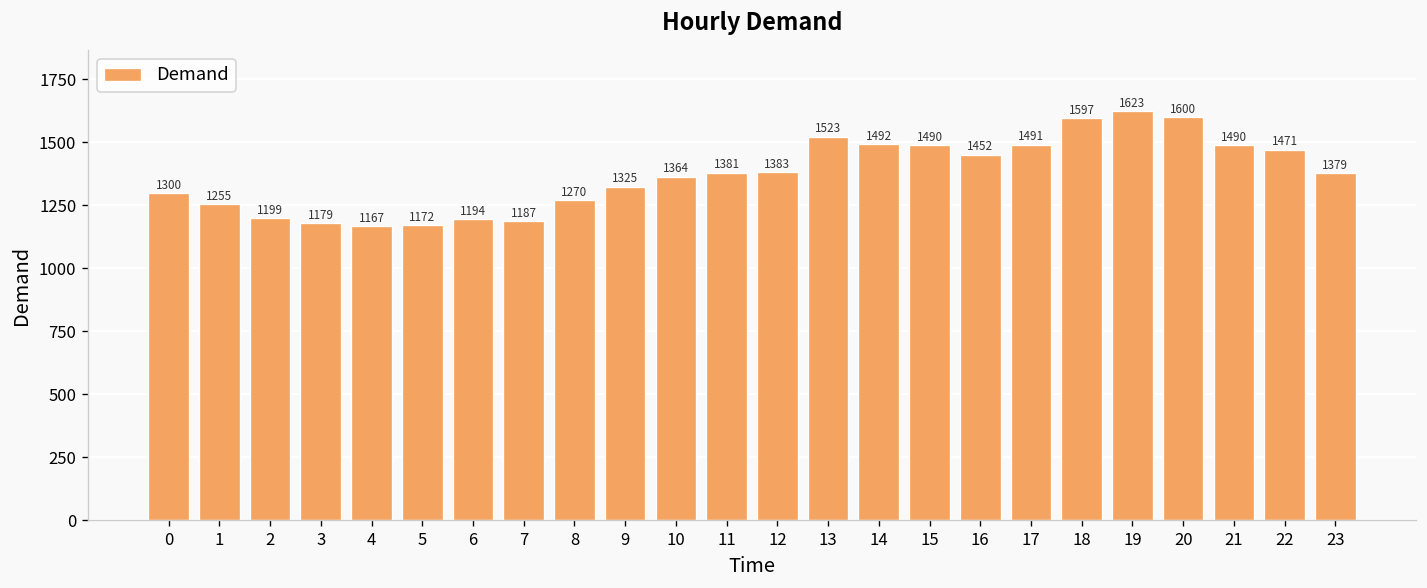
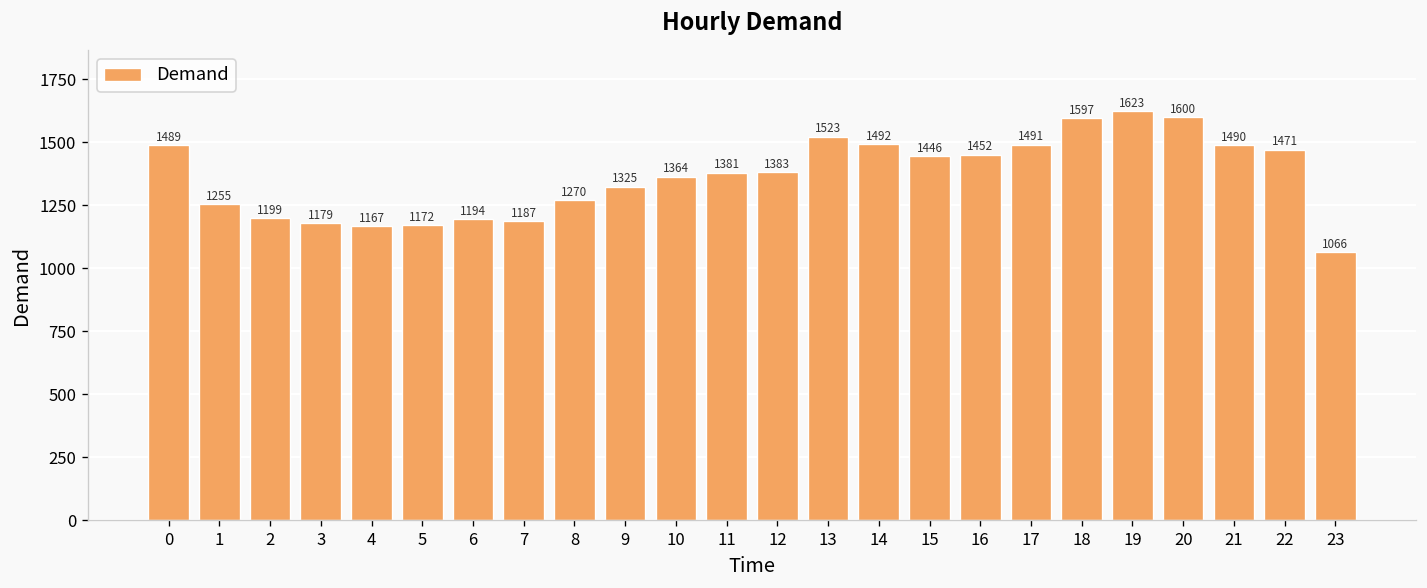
0: 1300 -> 1489
15: 1490 -> 1446
23: 1379 -> 1066
